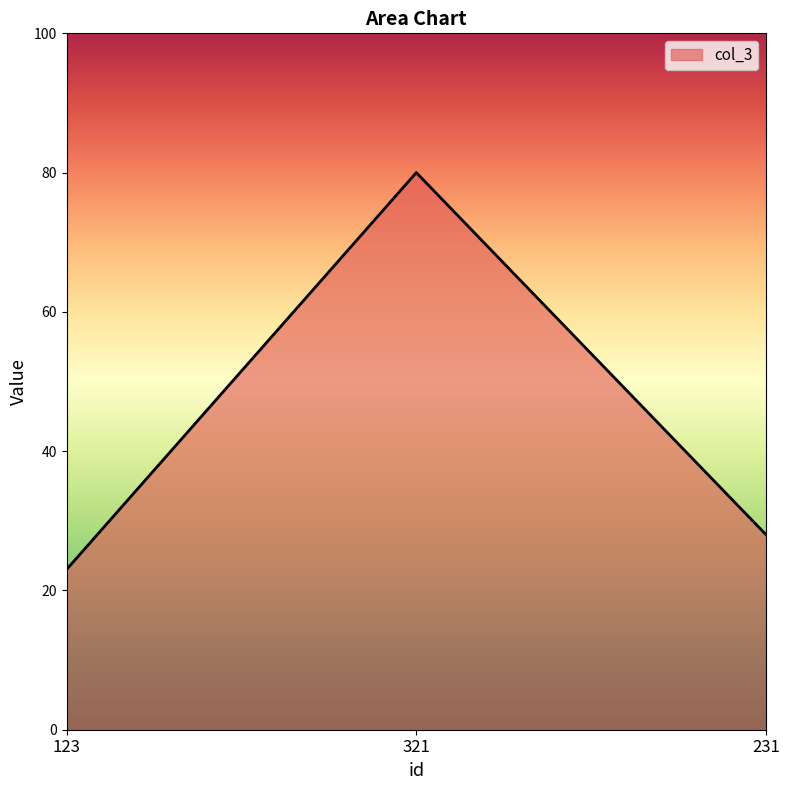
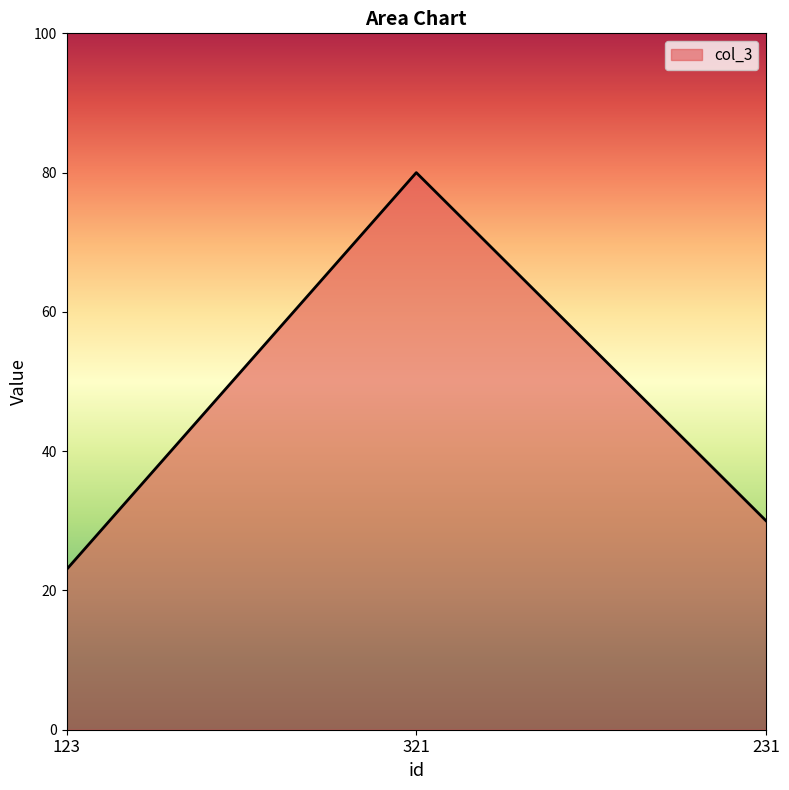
231: 28 -> 30
